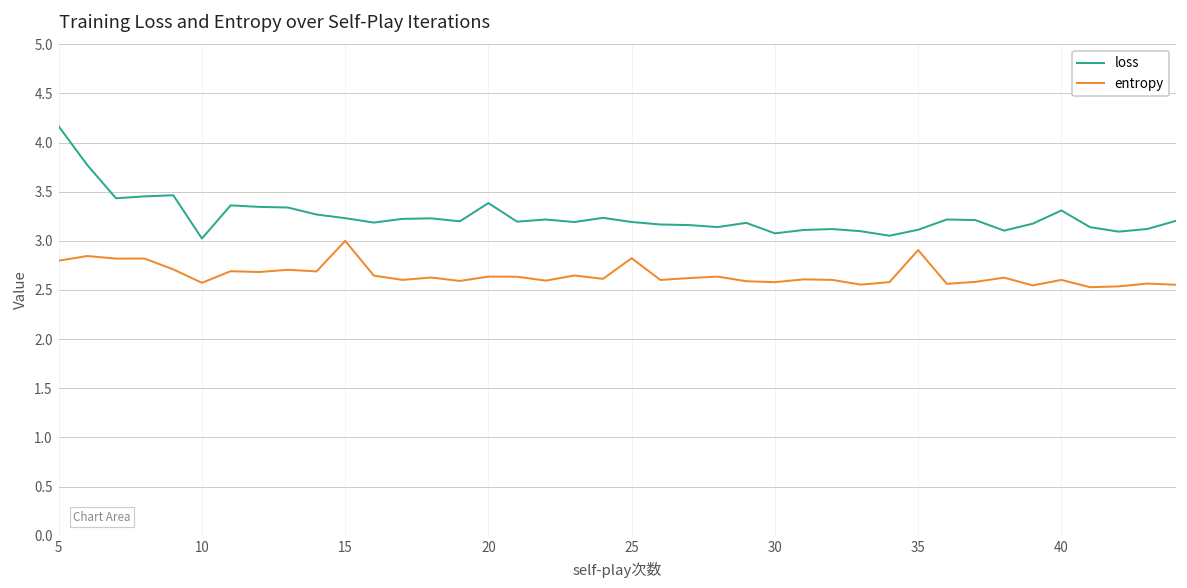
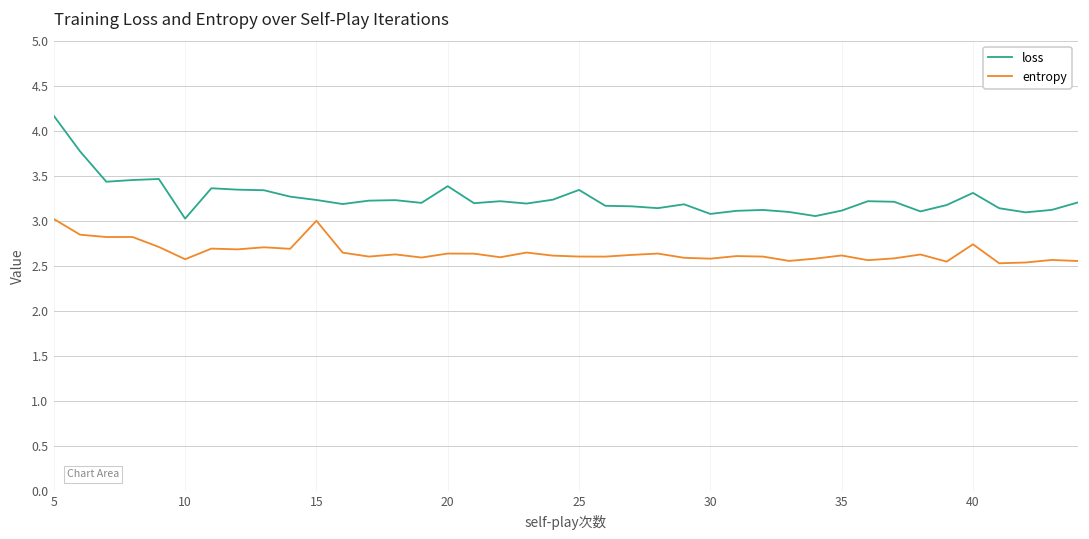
entropy, 5: 2.8 -> 3.0
loss, 25: 3.2 -> 3.3
entropy, 25: 2.8 -> 2.6
entropy, 35: 2.9 -> 2.6
entropy, 40: 2.6 -> 2.7
